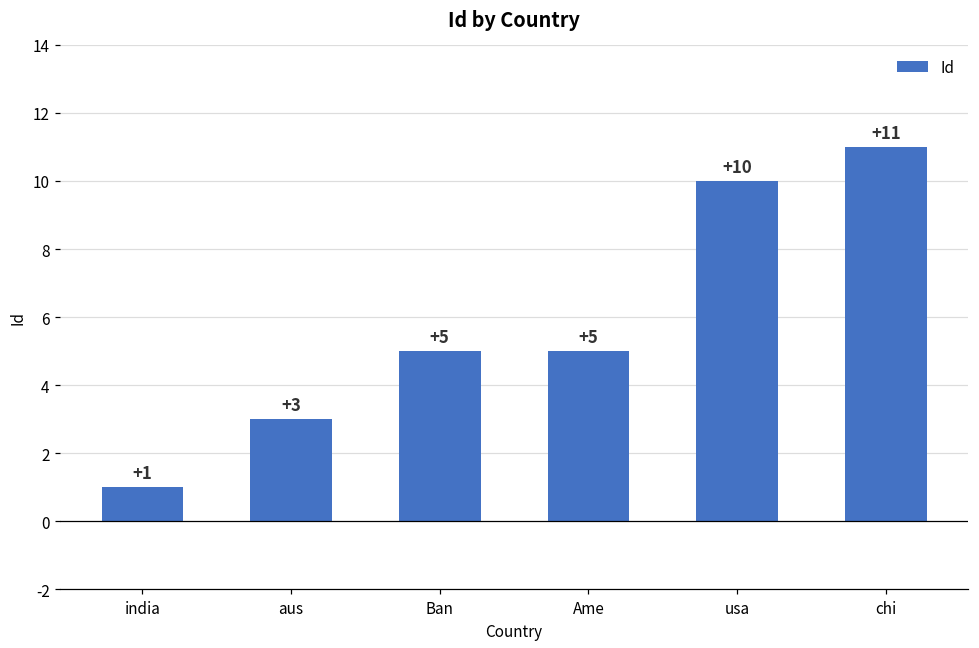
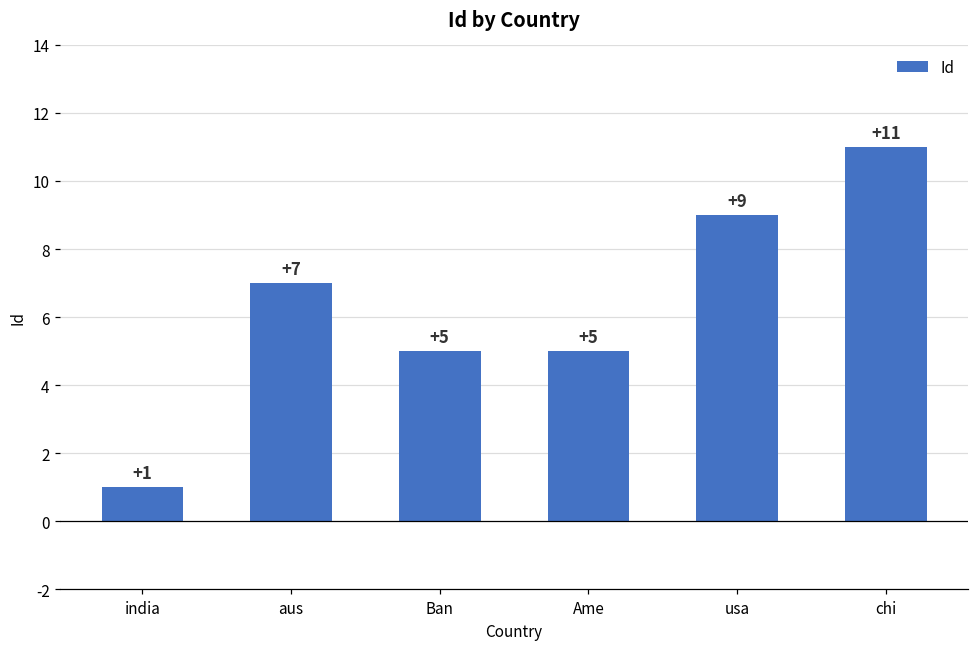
aus: +3 -> +7
usa: +10 -> +9
